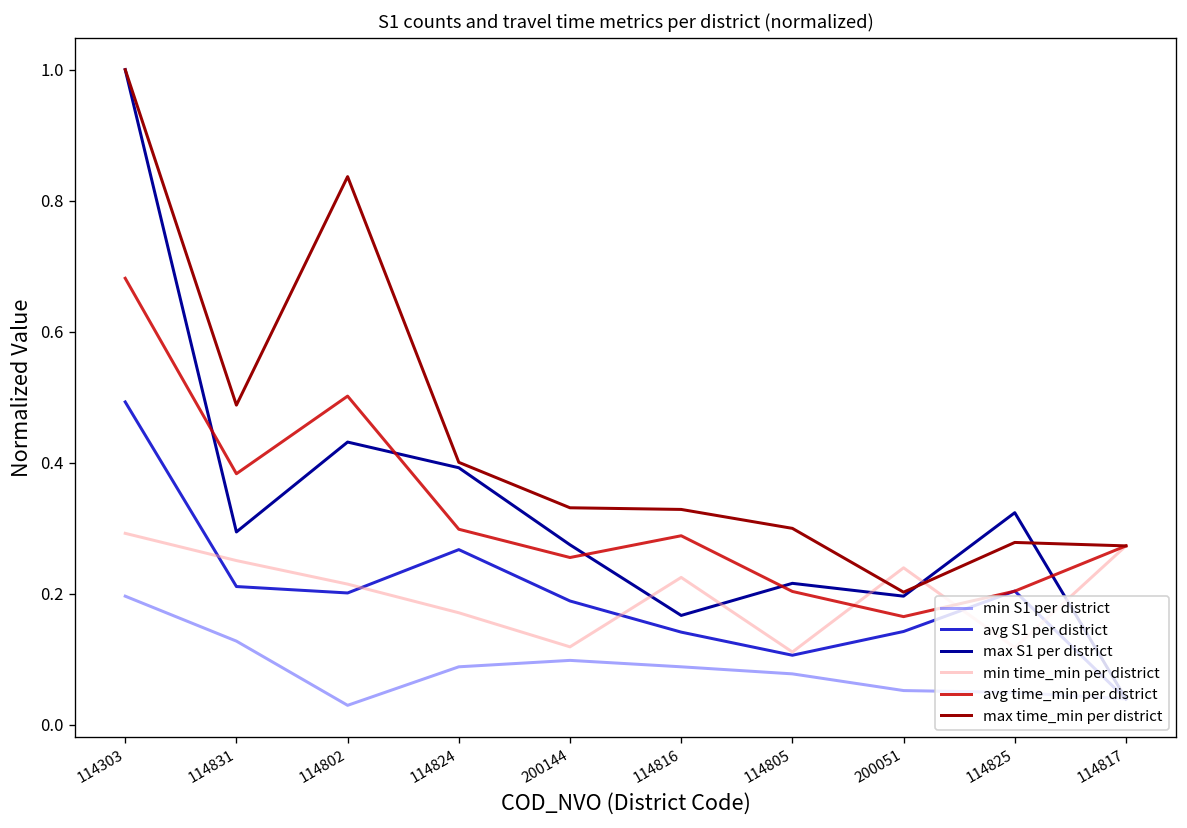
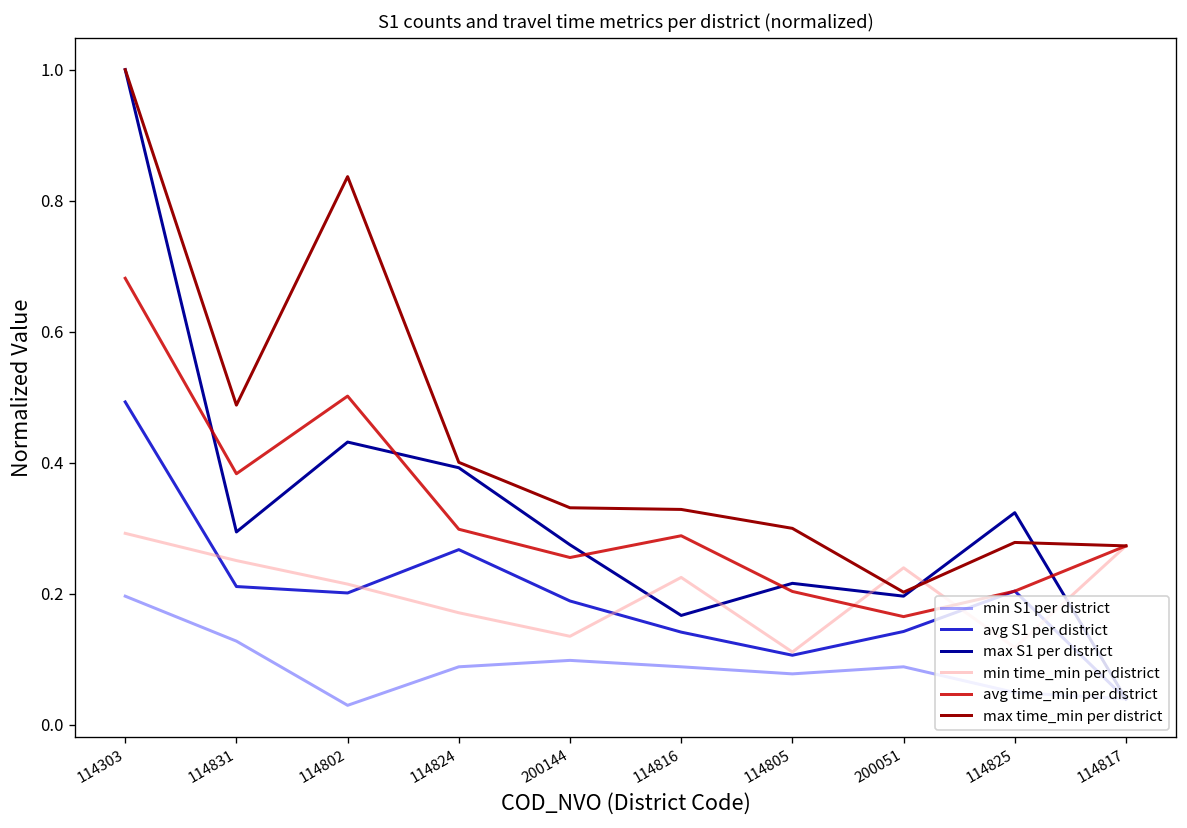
min time_min per district, 200144: 0.12 -> 0.13
min S1 per district, 200051: 0.05 -> 0.09
